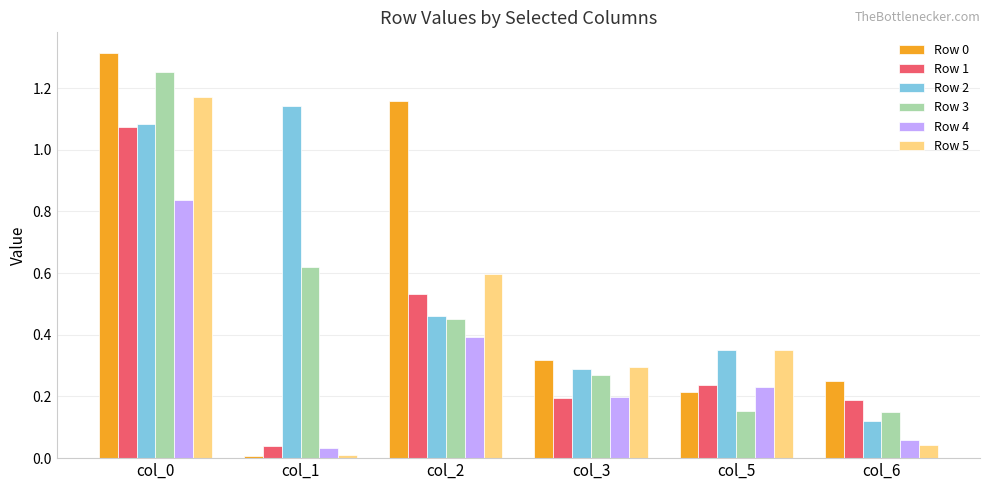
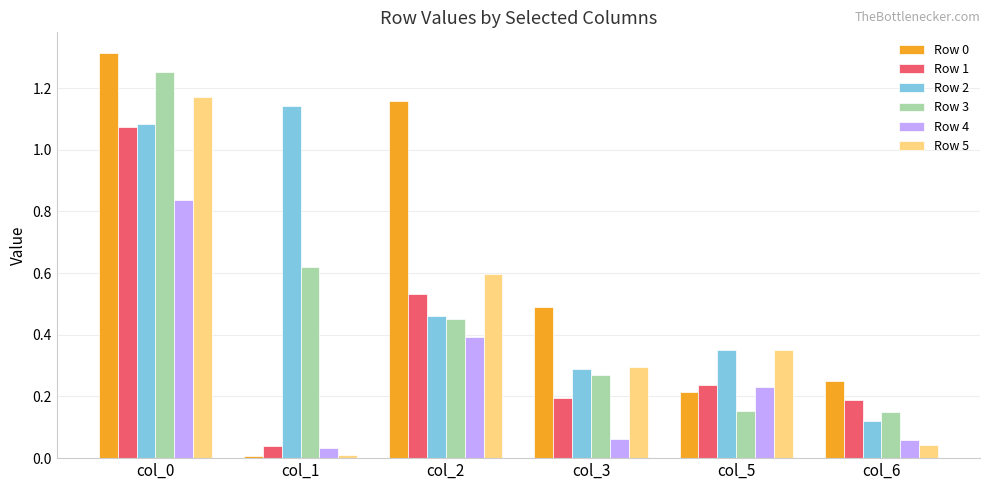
Row 0, col_3: 0.32 -> 0.49
Row 4, col_3: 0.20 -> 0.06
